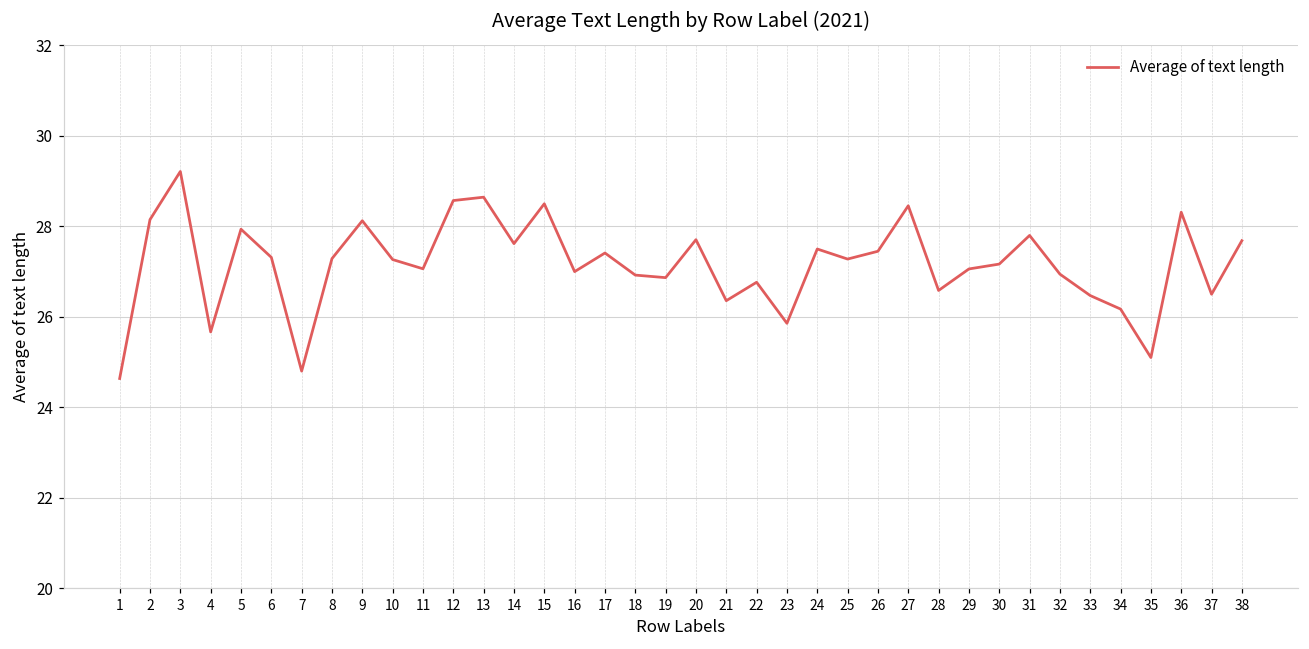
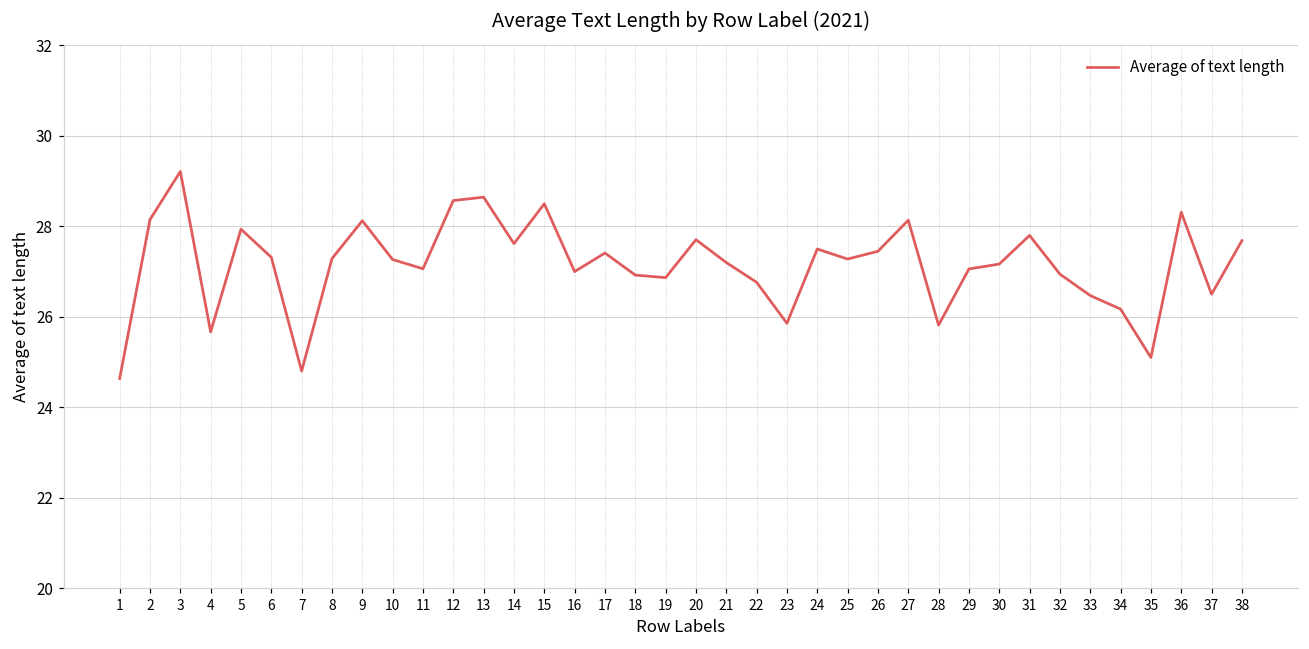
21: 26.4 -> 27.2
27: 28.5 -> 28.1
28: 26.6 -> 25.8
